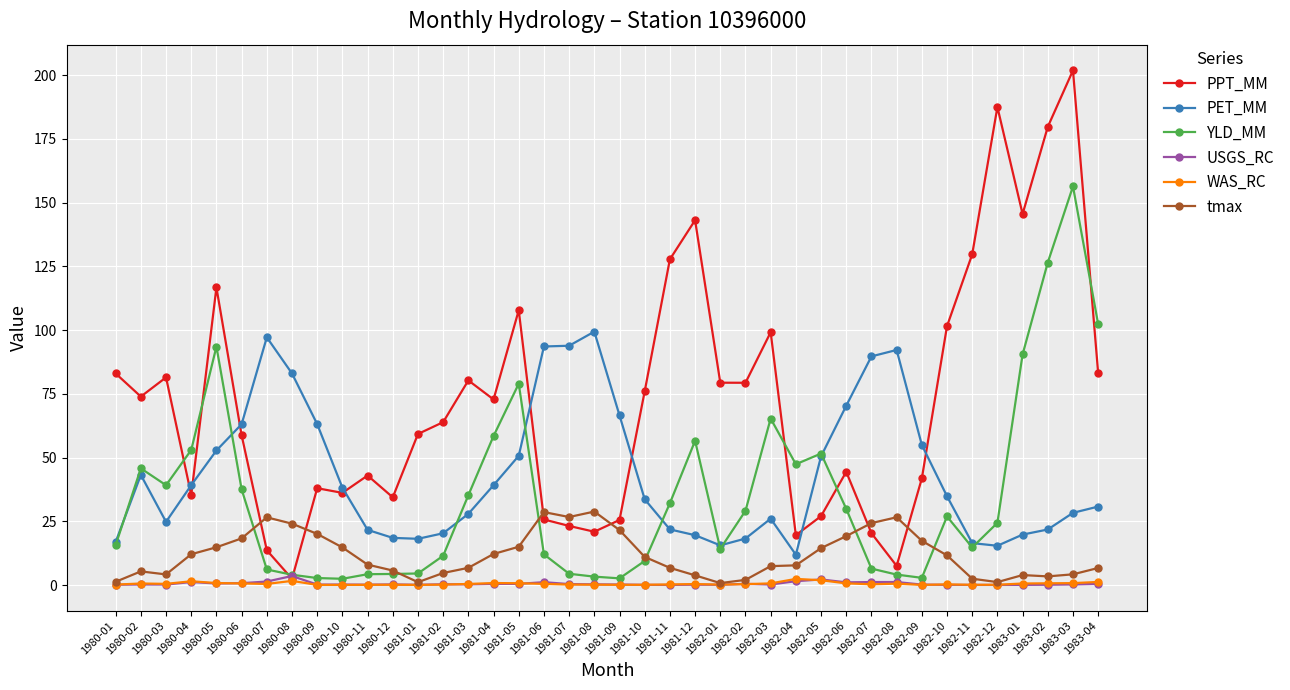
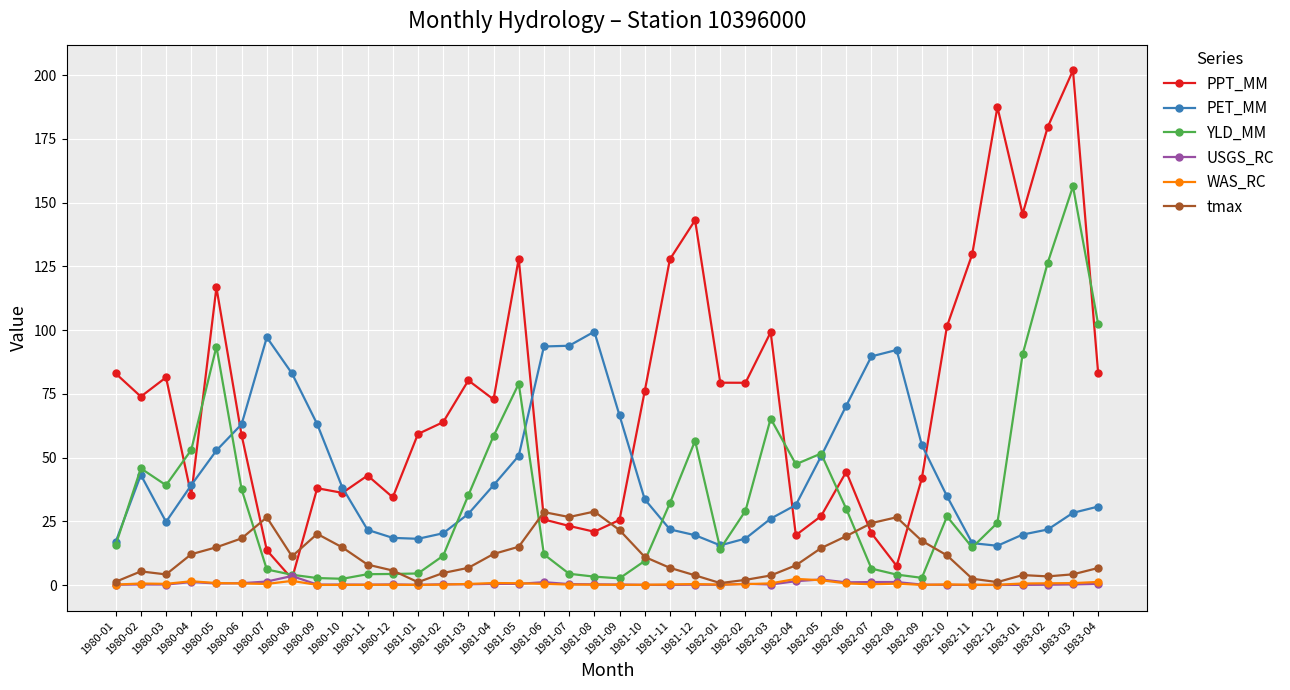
tmax, 1980-08: 24 -> 11
PPT_MM, 1981-05: 108 -> 128
tmax, 1982-03: 7 -> 4
PET_MM, 1982-04: 12 -> 31
